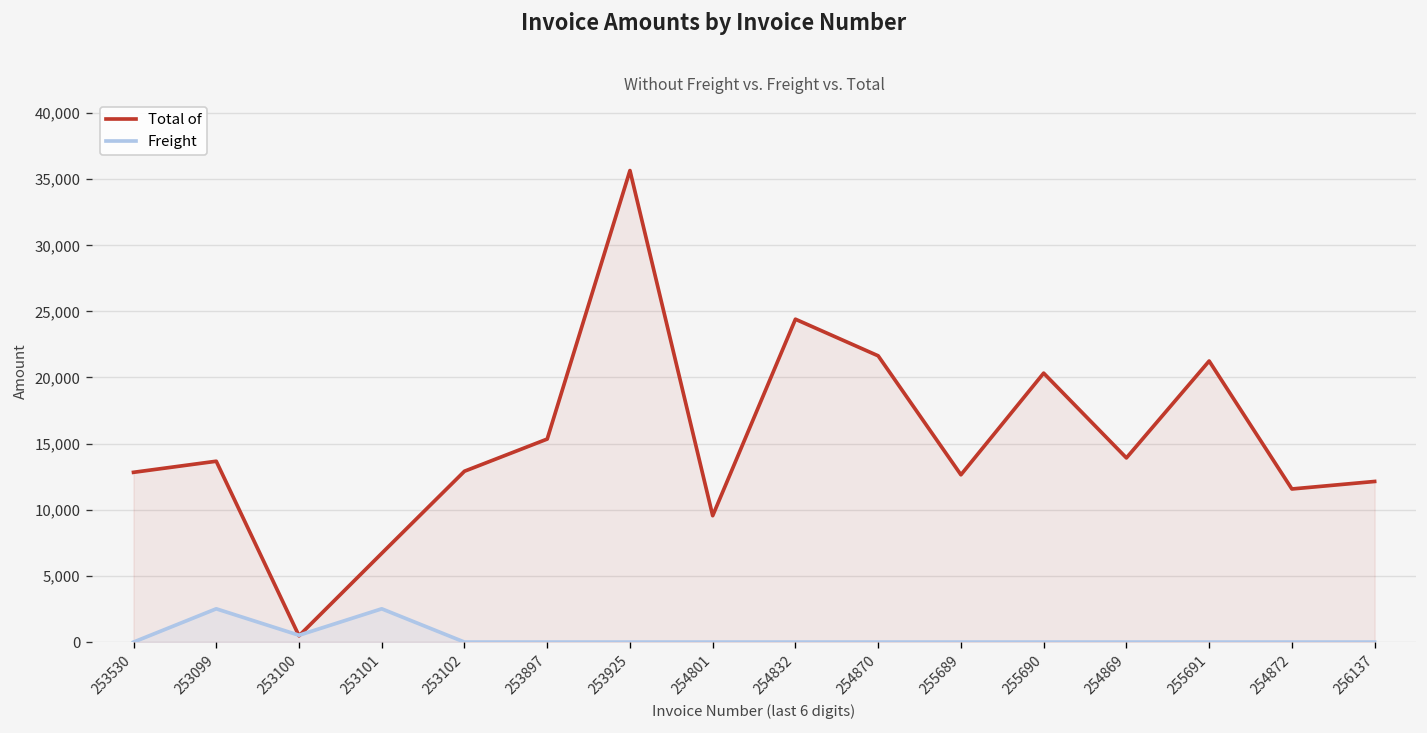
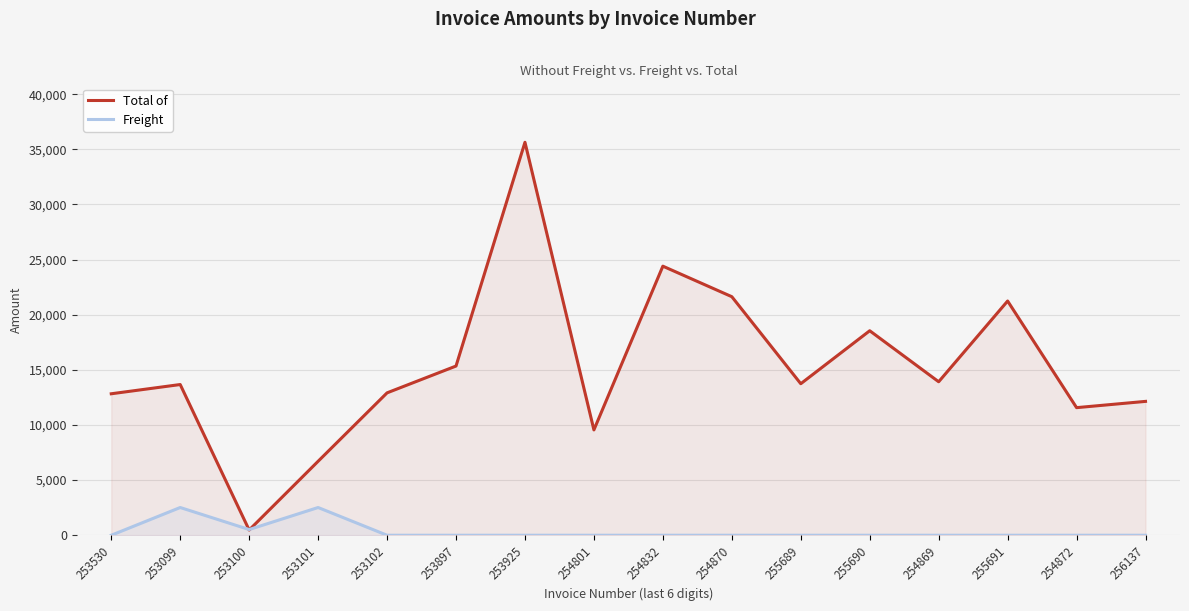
Total of, 255689: 12,600 -> 13,700
Total of, 255690: 20,300 -> 18,500
